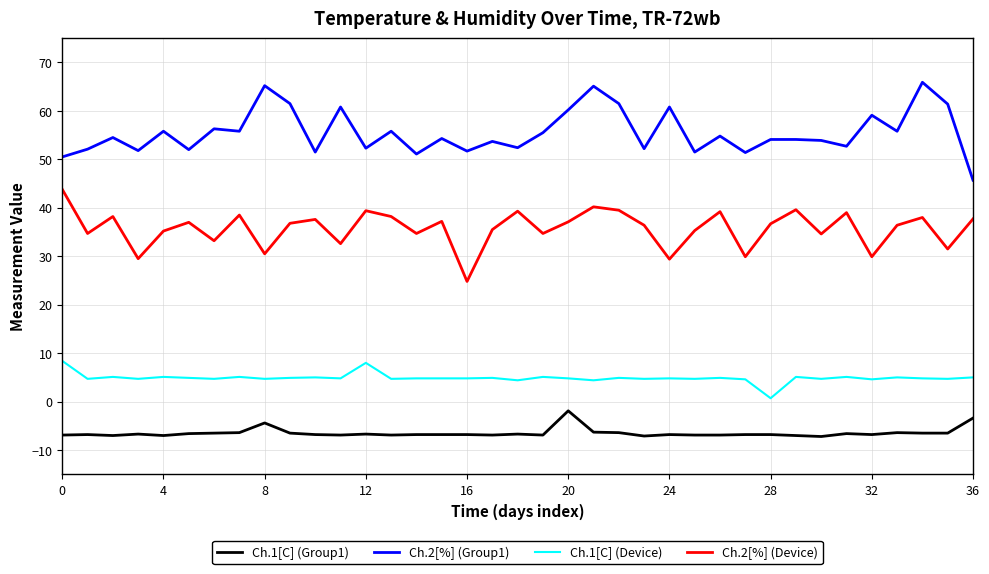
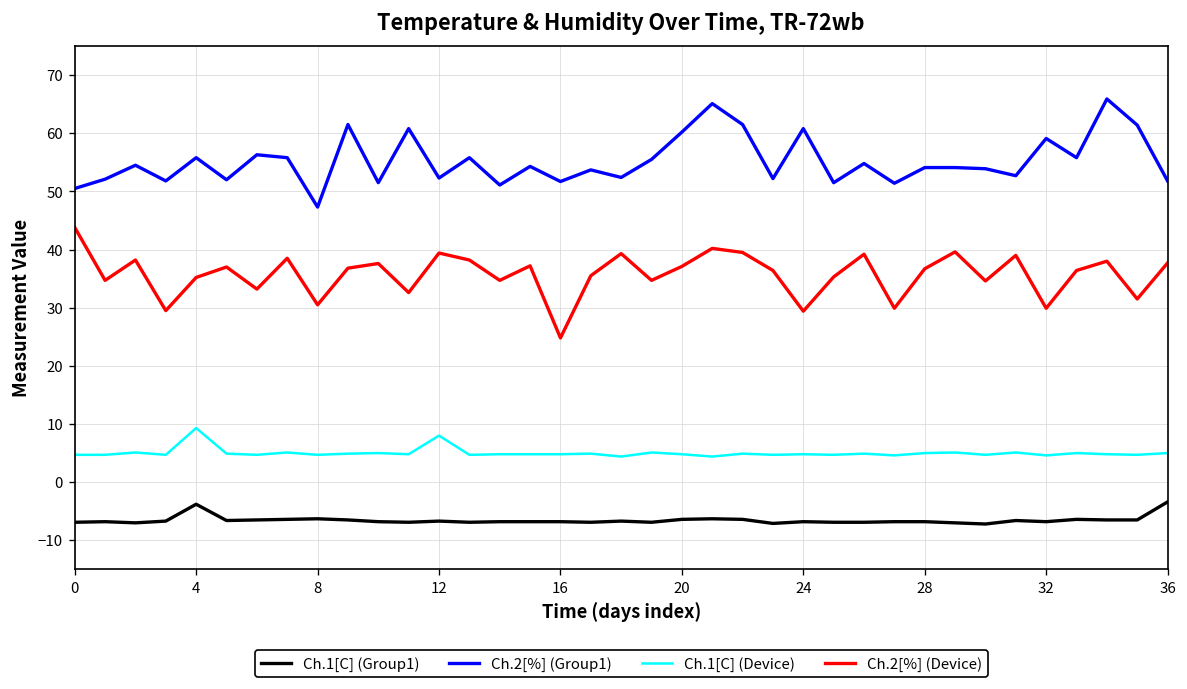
Ch.1[C] (Device), 0: 8 -> 5
Ch.1[C] (Group1), 4: -7 -> -4
Ch.1[C] (Device), 4: 5 -> 9
Ch.1[C] (Group1), 8: -4 -> -6
Ch.2[%] (Group1), 8: 65 -> 47
Ch.1[C] (Group1), 20: -2 -> -6
Ch.1[C] (Device), 28: 1 -> 5
Ch.2[%] (Group1), 36: 46 -> 52
